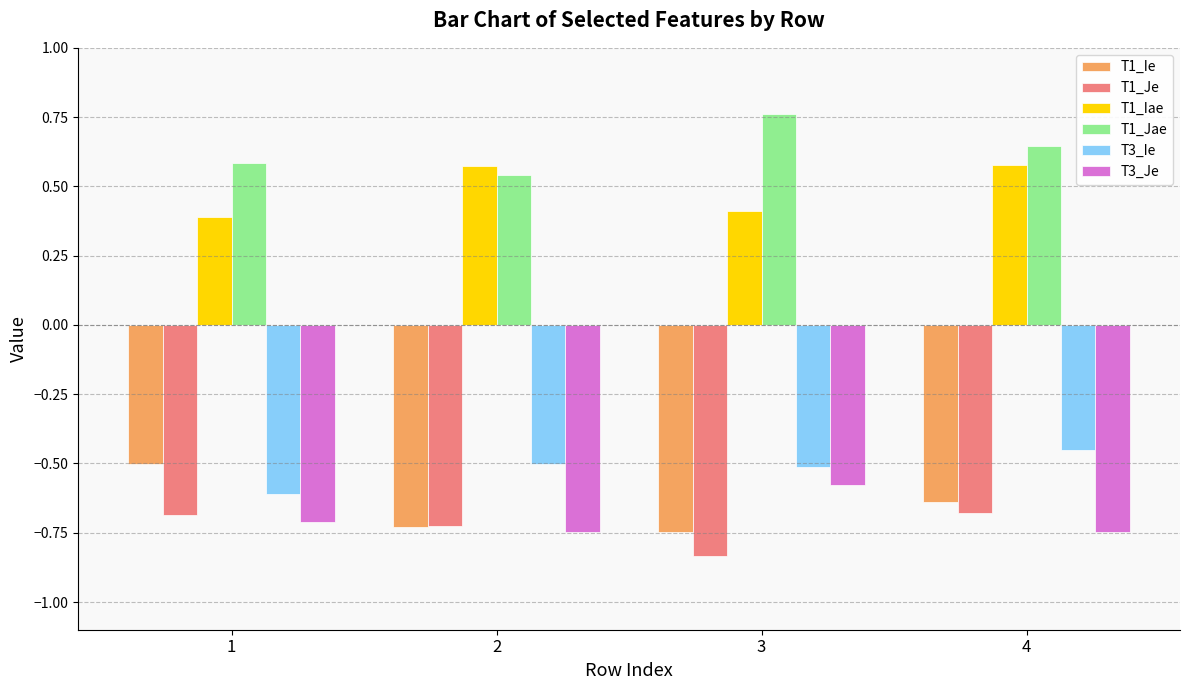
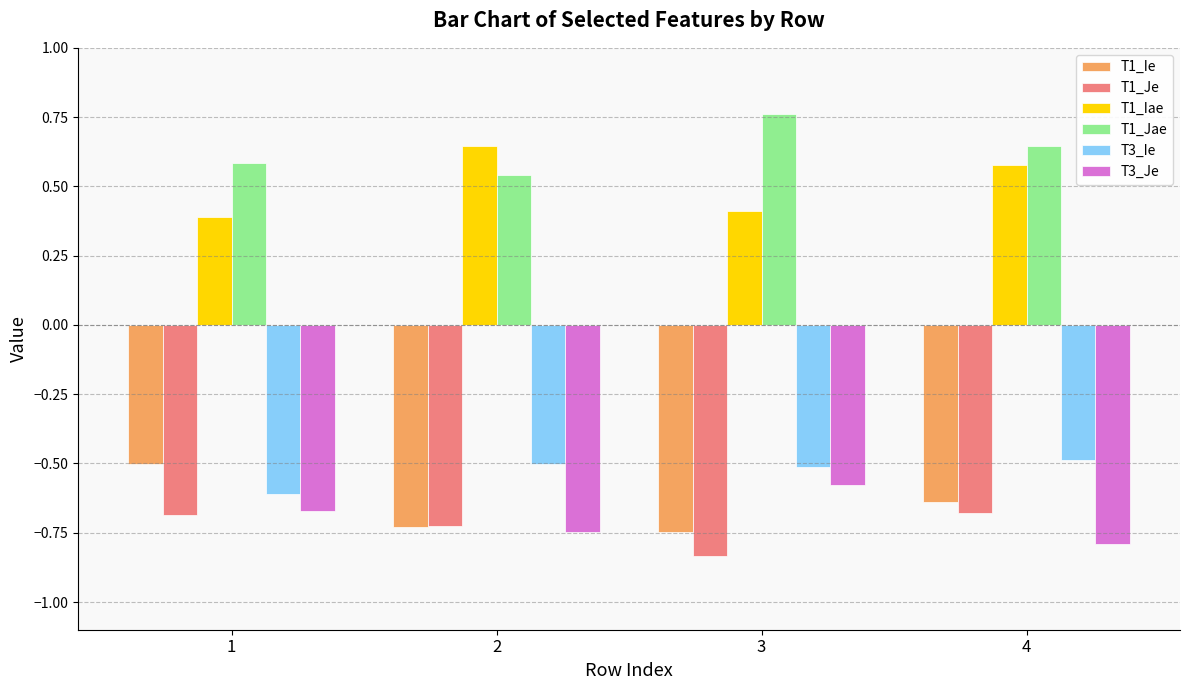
T3_Je, 1: -0.71 -> -0.67
T1_Iae, 2: 0.57 -> 0.65
T3_Ie, 4: -0.45 -> -0.49
T3_Je, 4: -0.75 -> -0.79
